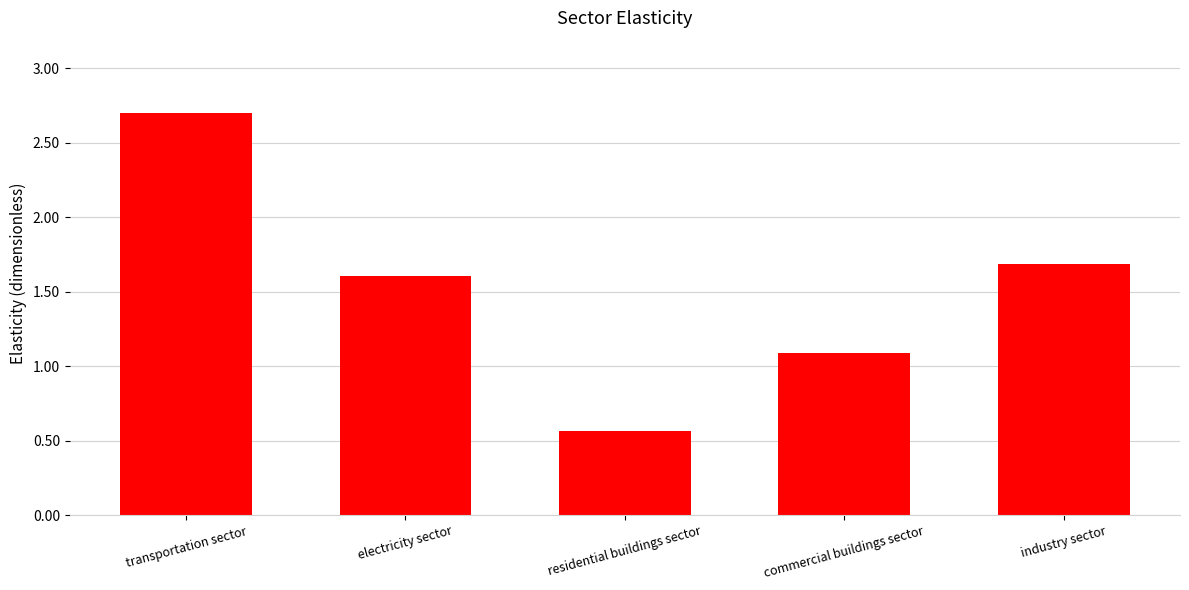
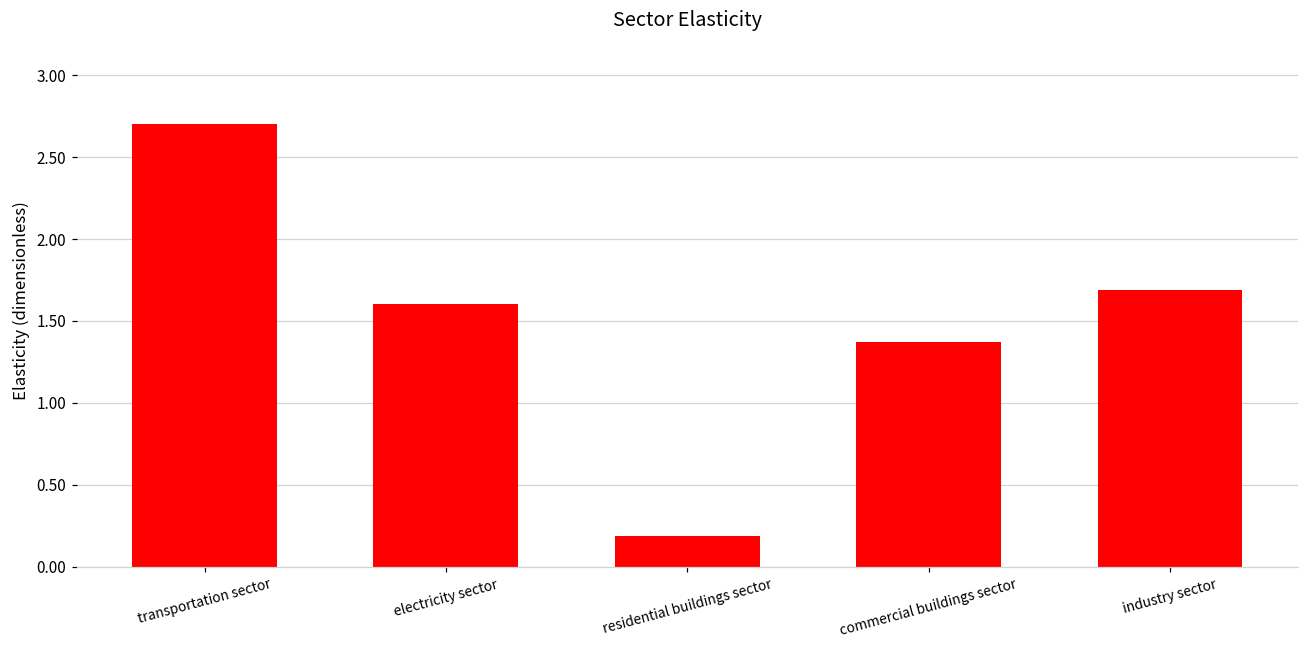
residential buildings sector: 0.57 -> 0.19
commercial buildings sector: 1.09 -> 1.37
